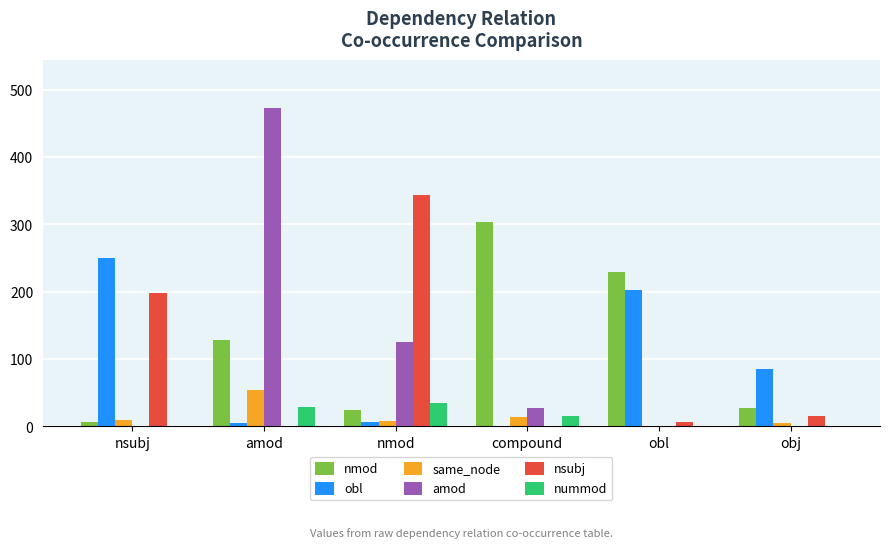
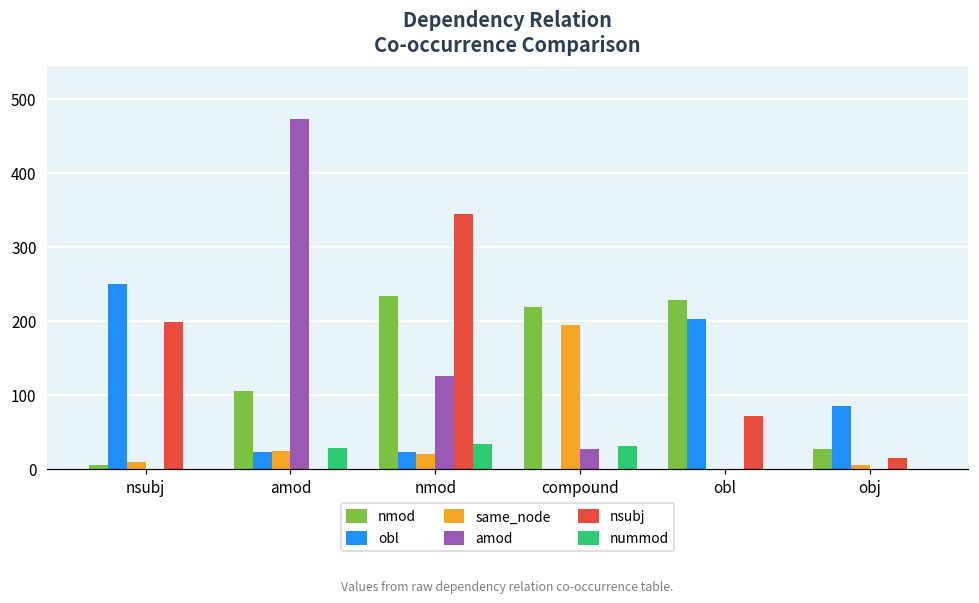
nmod, amod: 130 -> 100
obl, amod: 10 -> 20
same_node, amod: 50 -> 20
nmod, nmod: 20 -> 230
obl, nmod: 10 -> 20
same_node, nmod: 10 -> 20
nmod, compound: 300 -> 220
same_node, compound: 10 -> 190
nummod, compound: 20 -> 30
nsubj, obl: 10 -> 70
